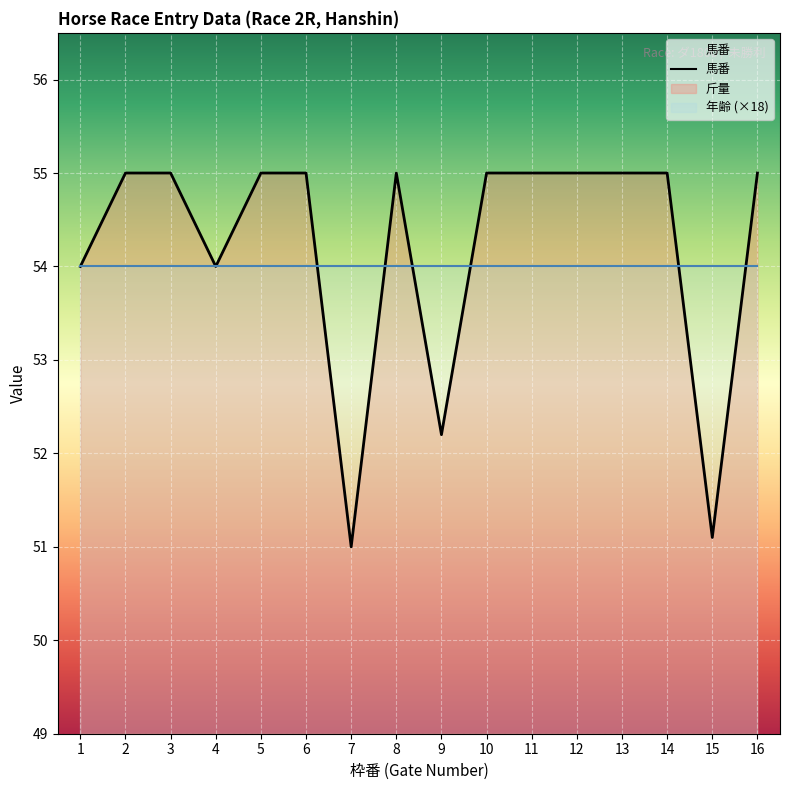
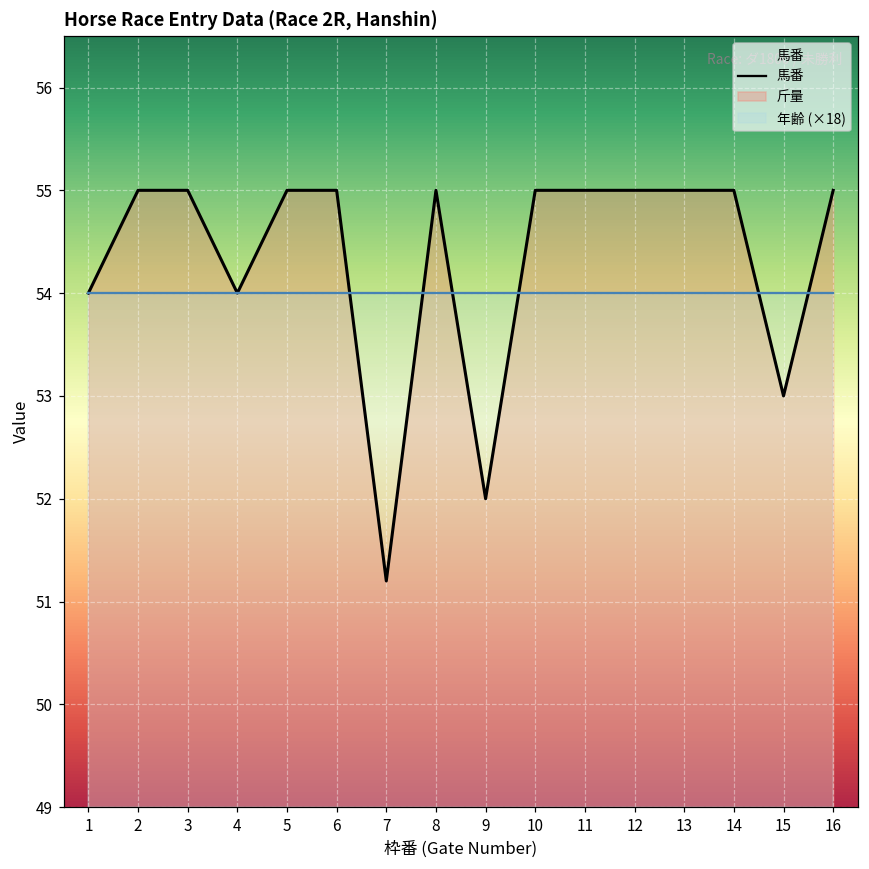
斤量, 7: 51.0 -> 51.2
斤量, 9: 52.2 -> 52.0
斤量, 15: 51.1 -> 53.0
